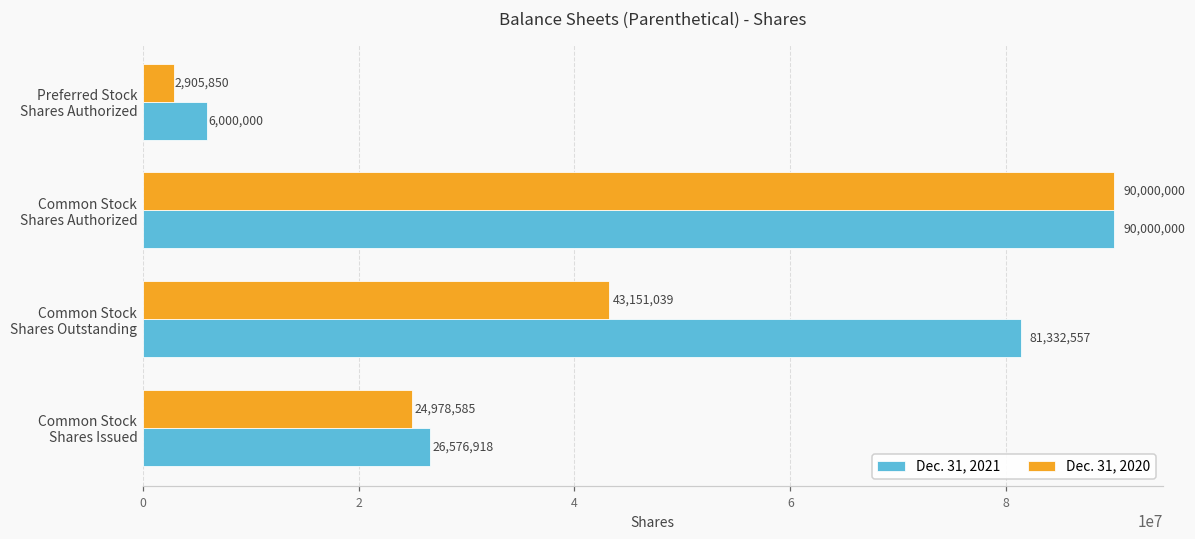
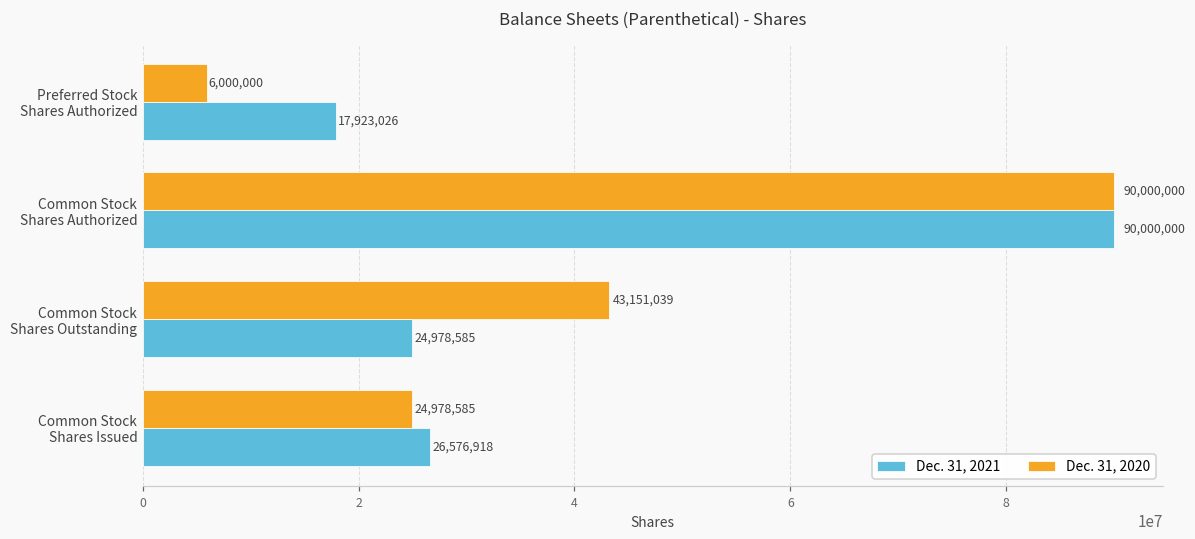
Dec. 31, 2020, Preferred Stock Shares Authorized: 2,905,850 -> 6,000,000
Dec. 31, 2021, Preferred Stock Shares Authorized: 6,000,000 -> 17,923,026
Dec. 31, 2021, Common Stock Shares Outstanding: 81,332,557 -> 24,978,585
